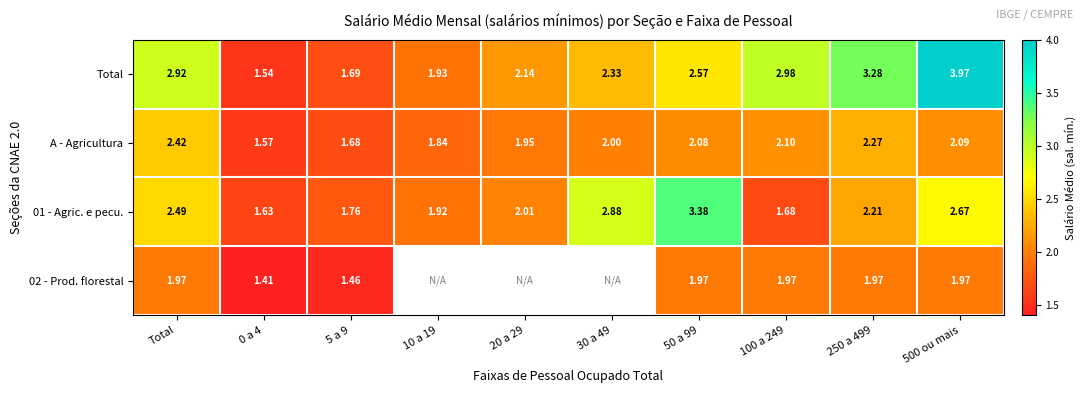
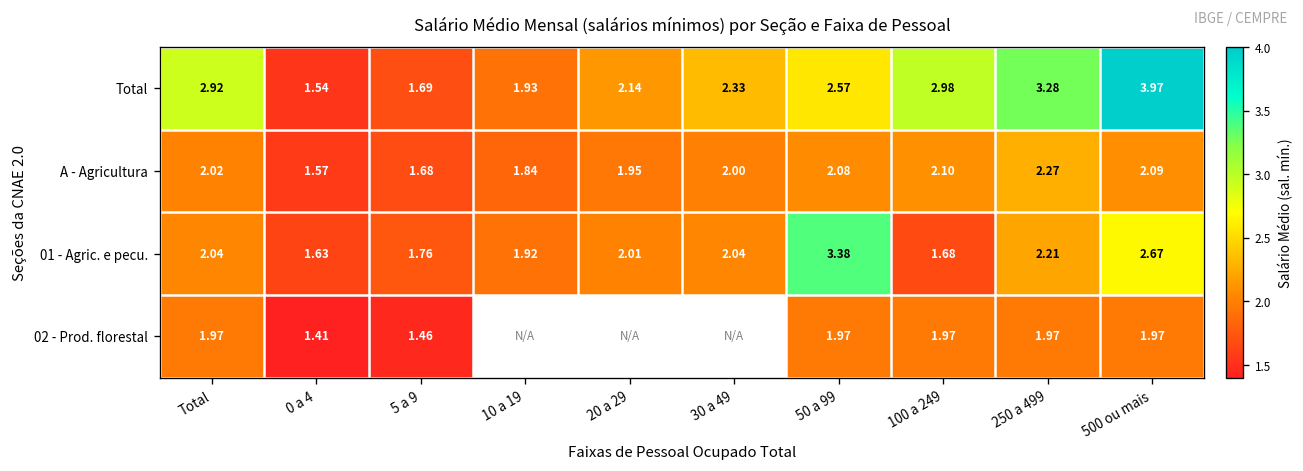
A - Agricultura, Total: 2.42 -> 2.02
01 - Agric. e pecu., Total: 2.49 -> 2.04
01 - Agric. e pecu., 30 a 49: 2.88 -> 2.04
